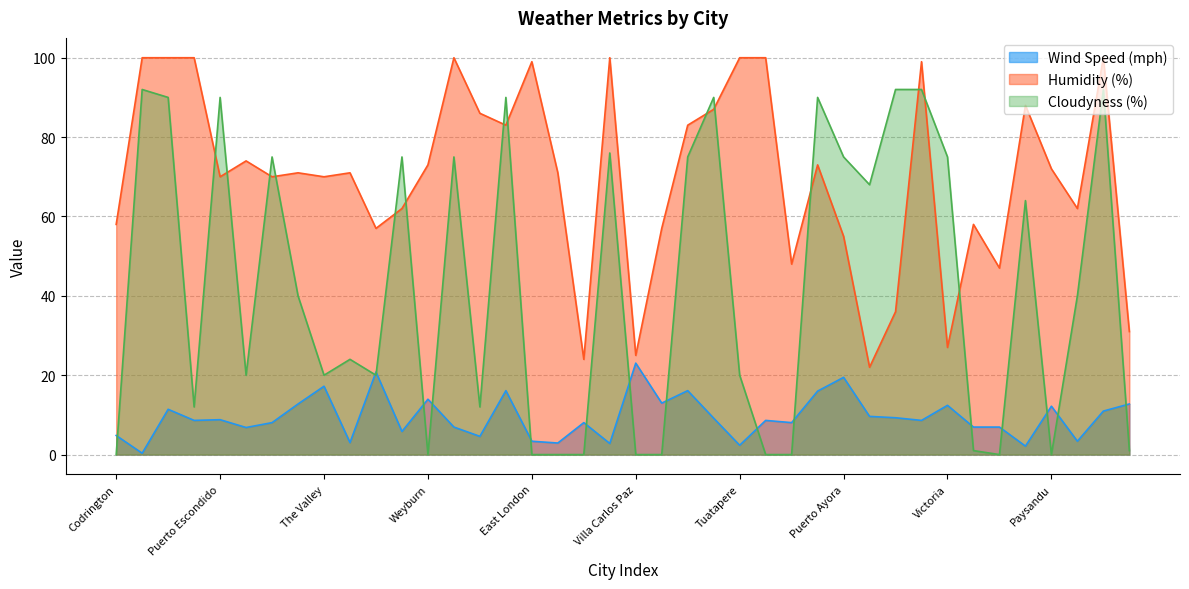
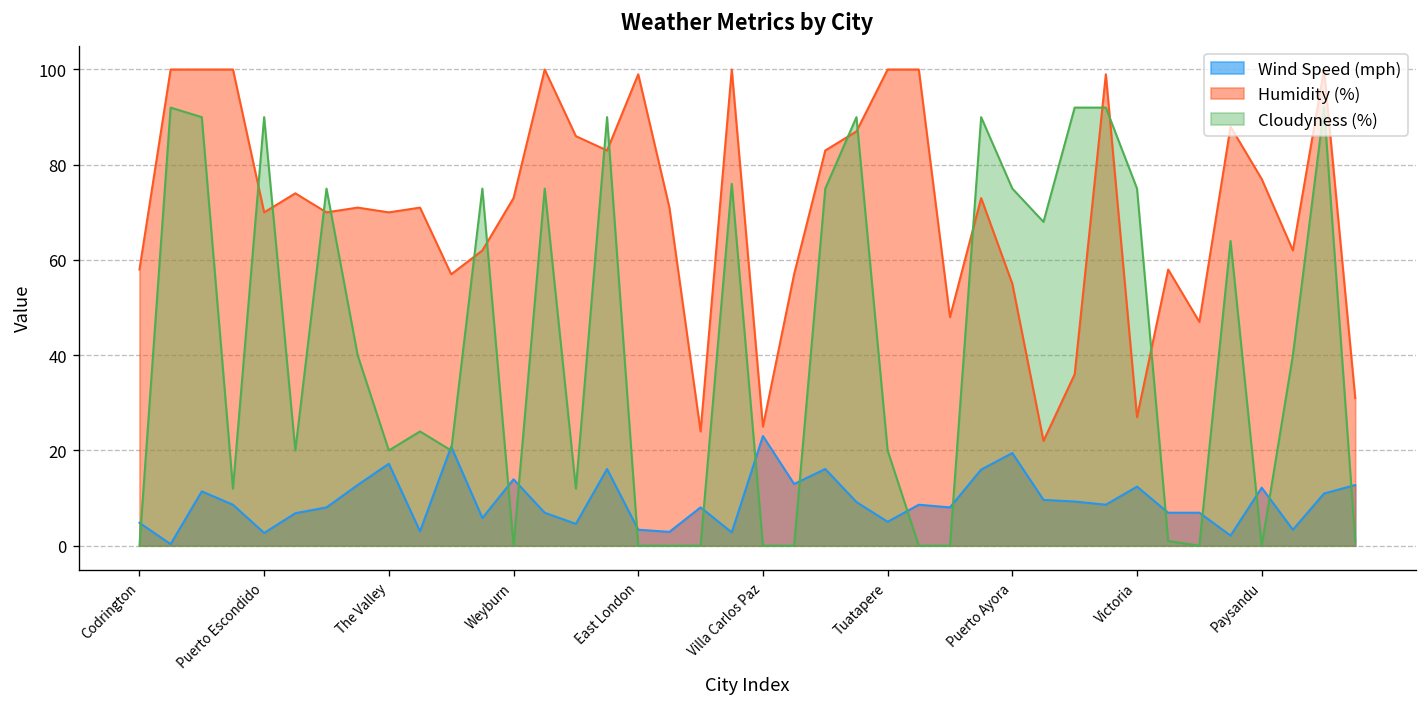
Wind Speed (mph), Puerto Escondido: 9 -> 3
Wind Speed (mph), Tuatapere: 2 -> 5
Humidity (%), Paysandu: 72 -> 77
